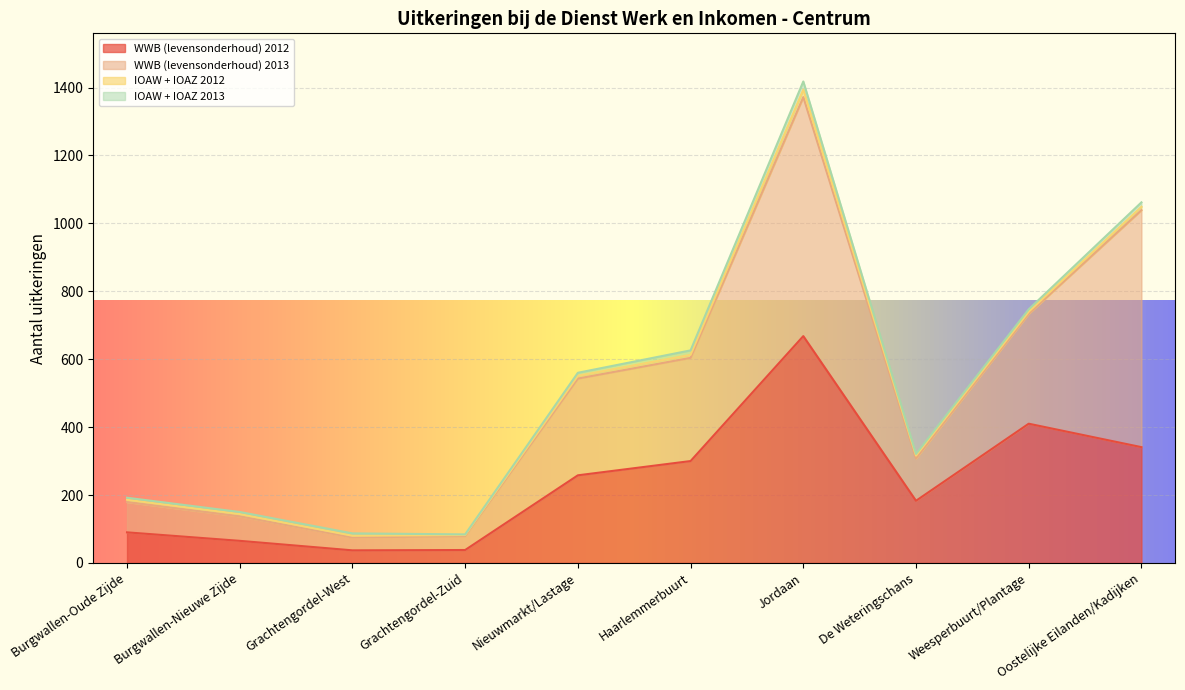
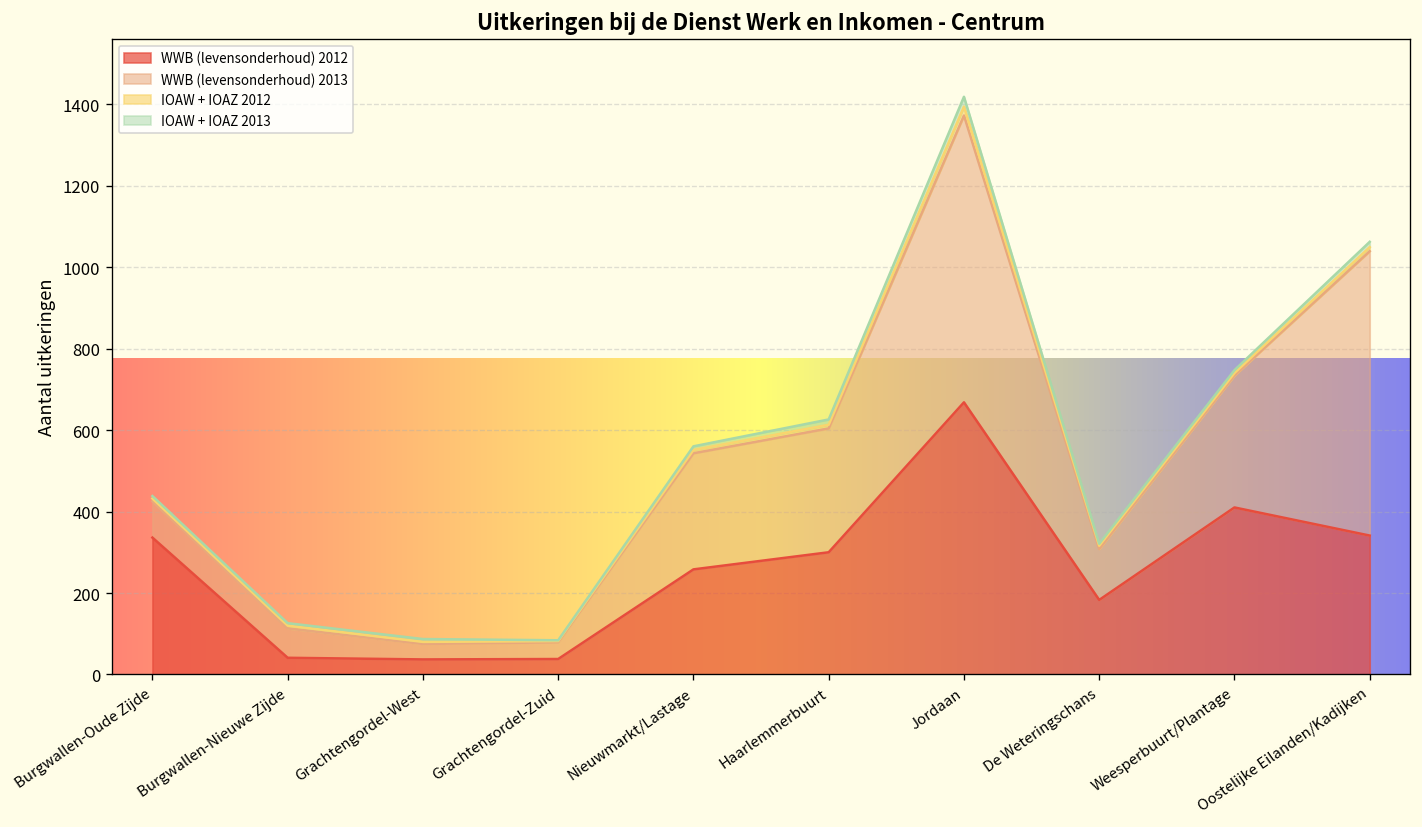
WWB (levensonderhoud) 2012, Burgwallen-Oude Zijde: 90 -> 340
WWB (levensonderhoud) 2012, Burgwallen-Nieuwe Zijde: 70 -> 40
